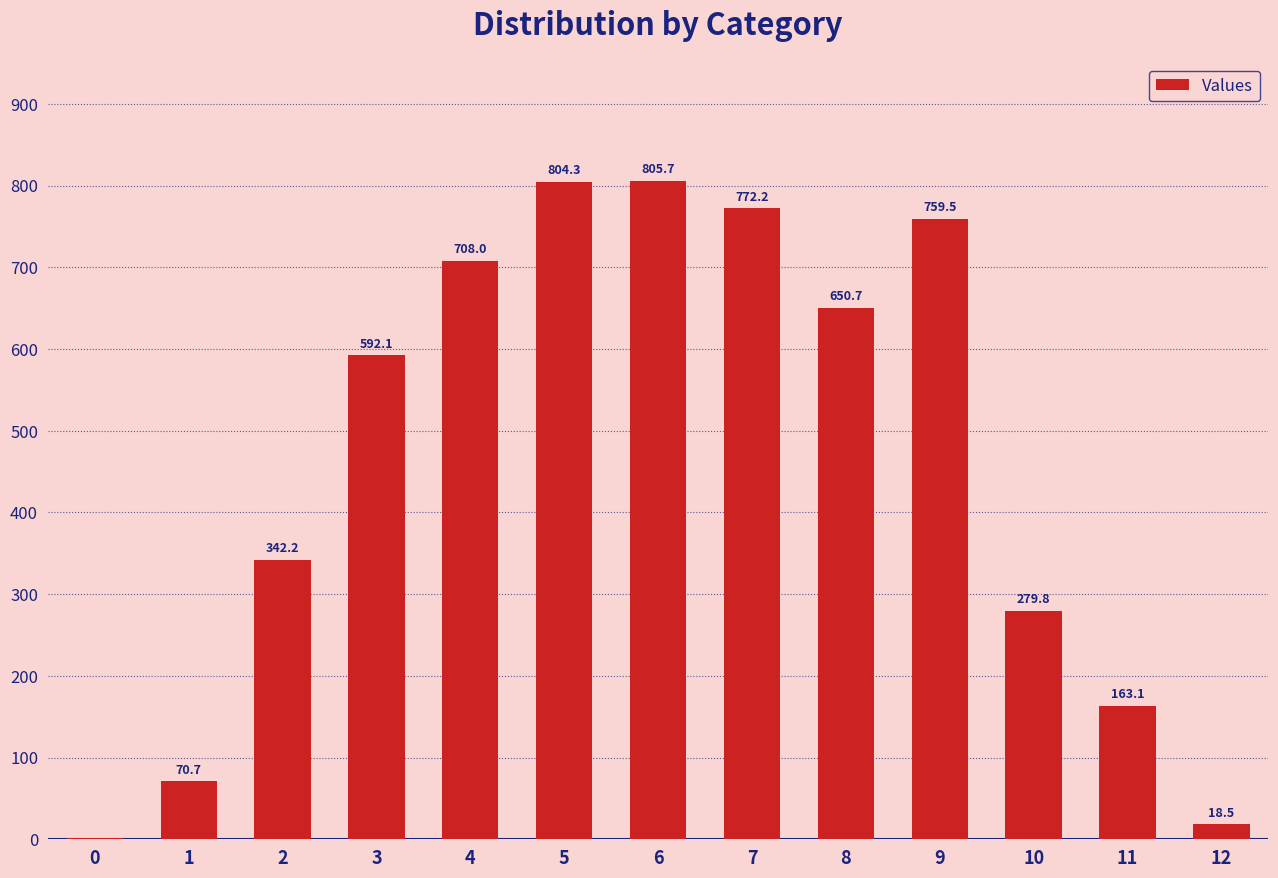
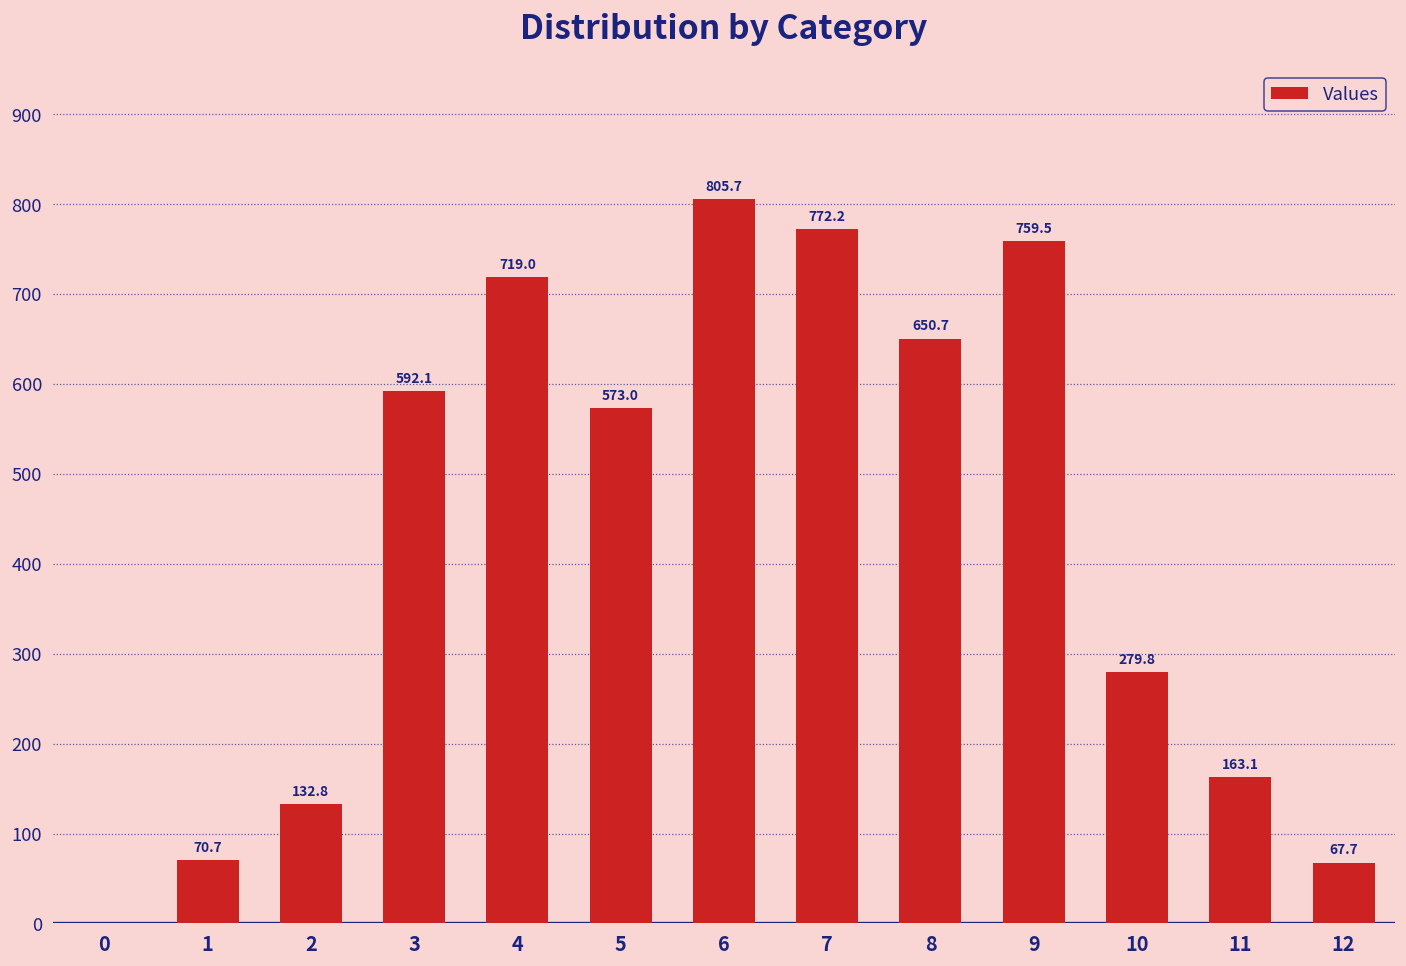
2: 342.2 -> 132.8
4: 708.0 -> 719.0
5: 804.3 -> 573.0
12: 18.5 -> 67.7
